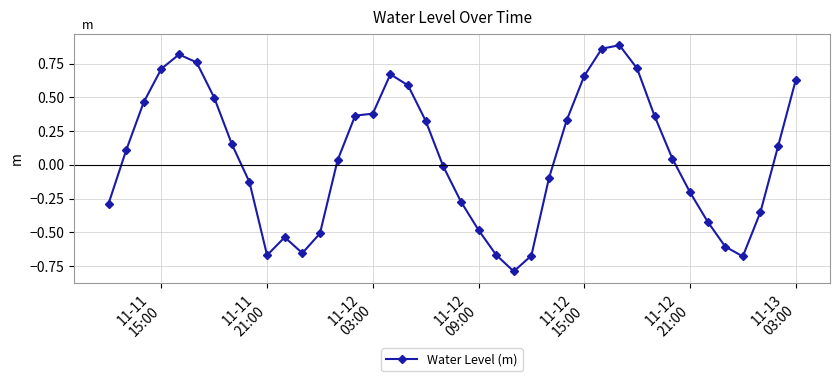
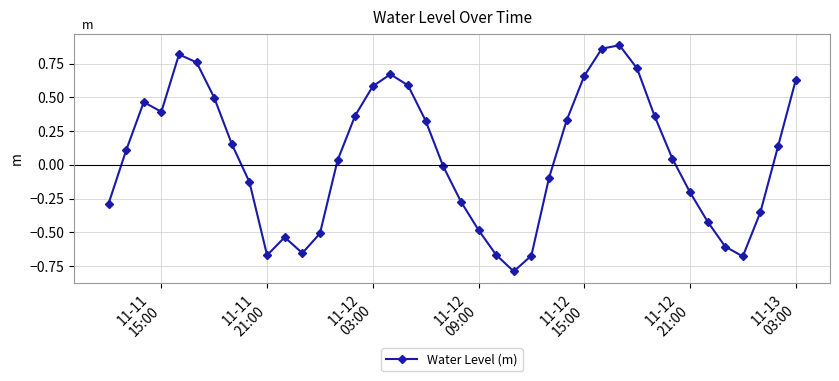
11-11 15:00: 0.71 -> 0.39
11-12 03:00: 0.38 -> 0.58
